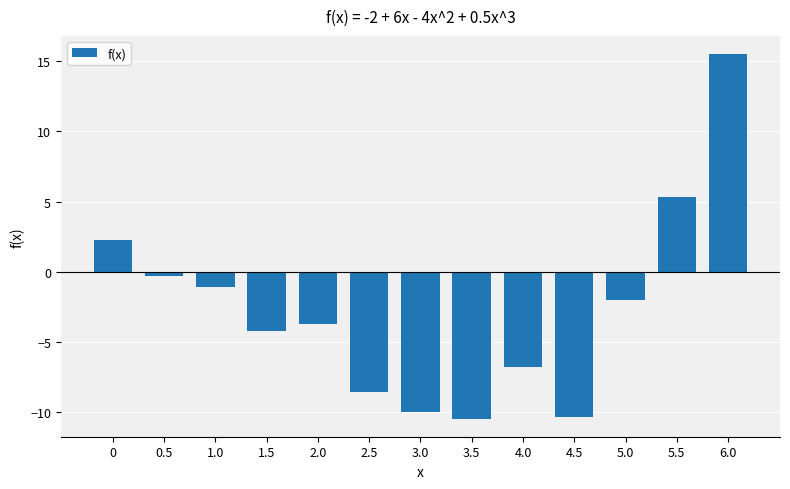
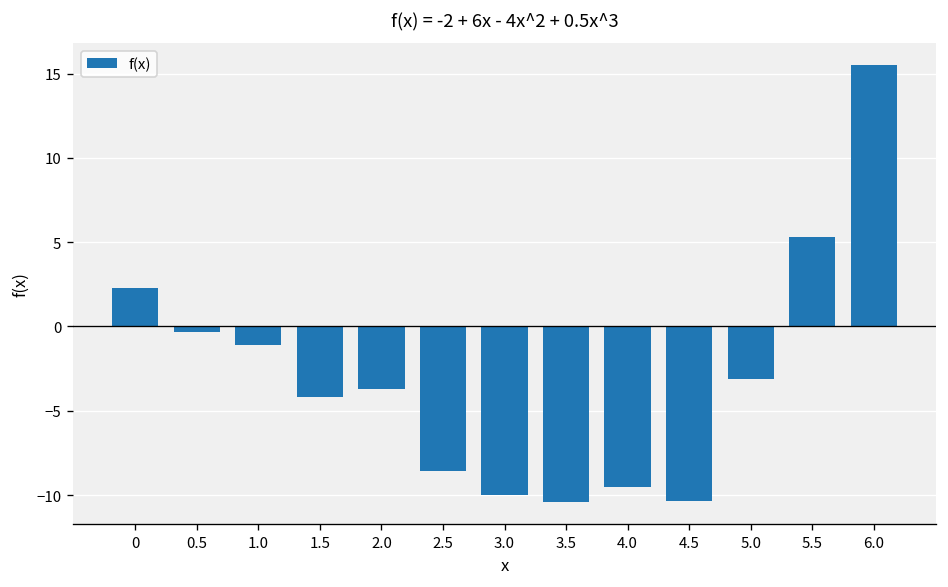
4.0: -6.8 -> -9.5
5.0: -2.0 -> -3.1
